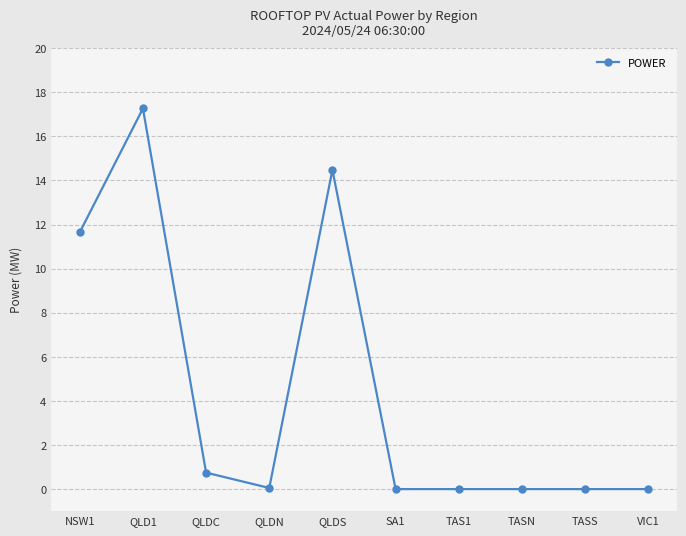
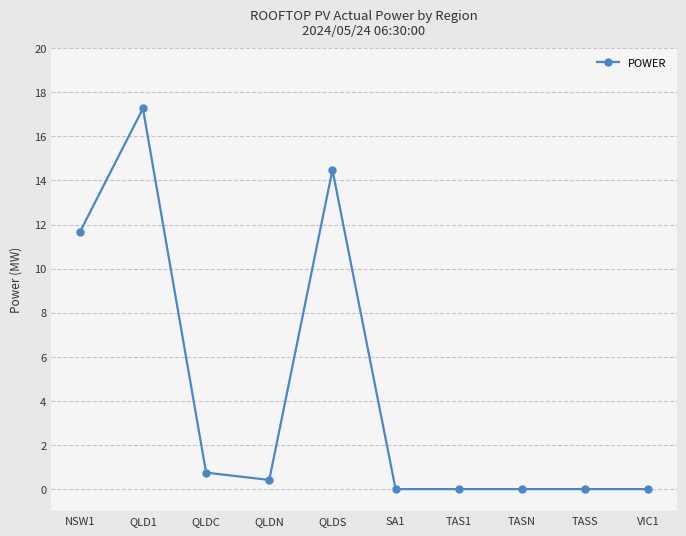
QLDN: 0.1 -> 0.4
